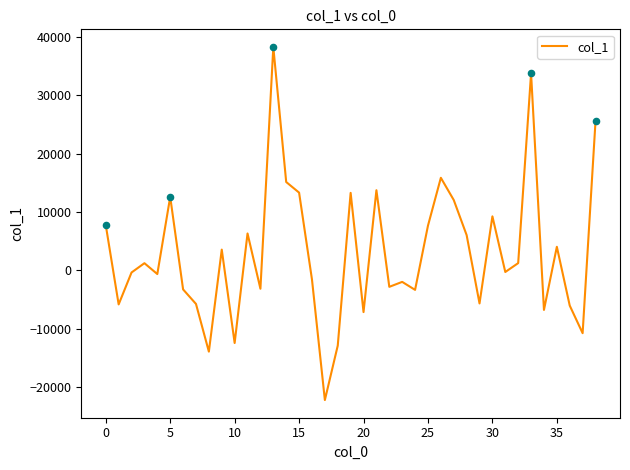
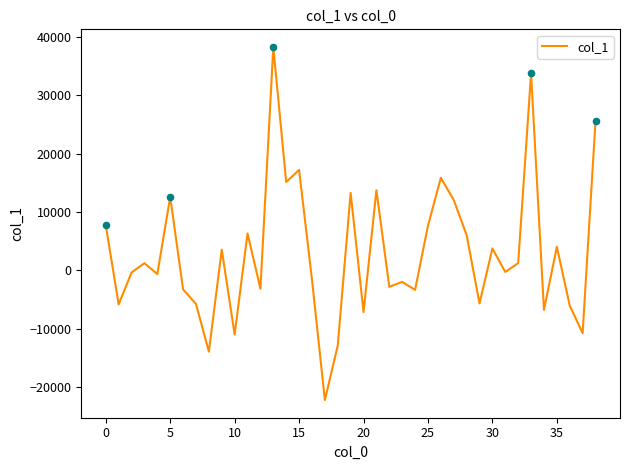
col_1, 10: -12000 -> -11000
col_1, 15: 13000 -> 17000
col_1, 30: 9000 -> 4000
